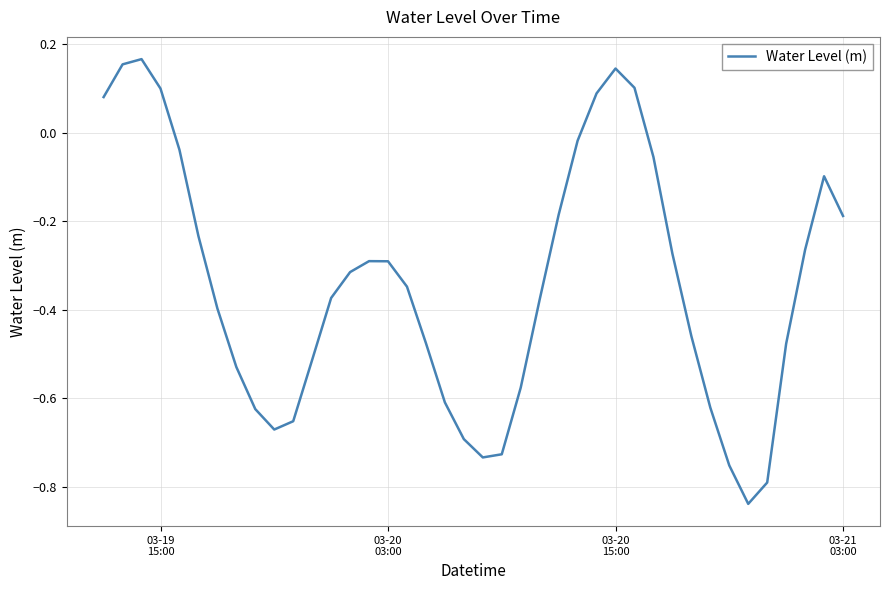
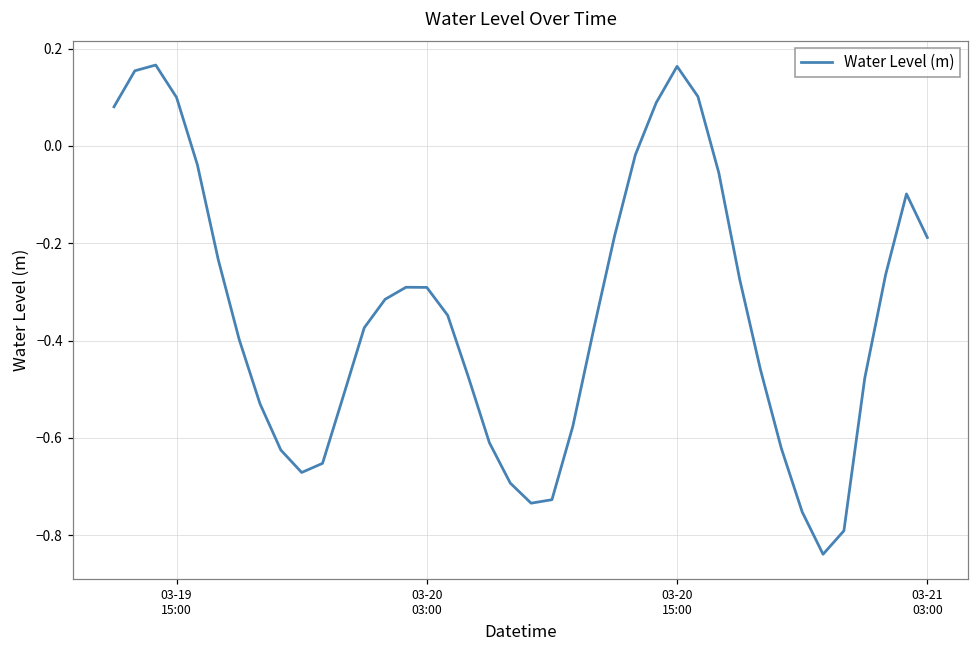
03-20 15:00: 0.14 -> 0.16
